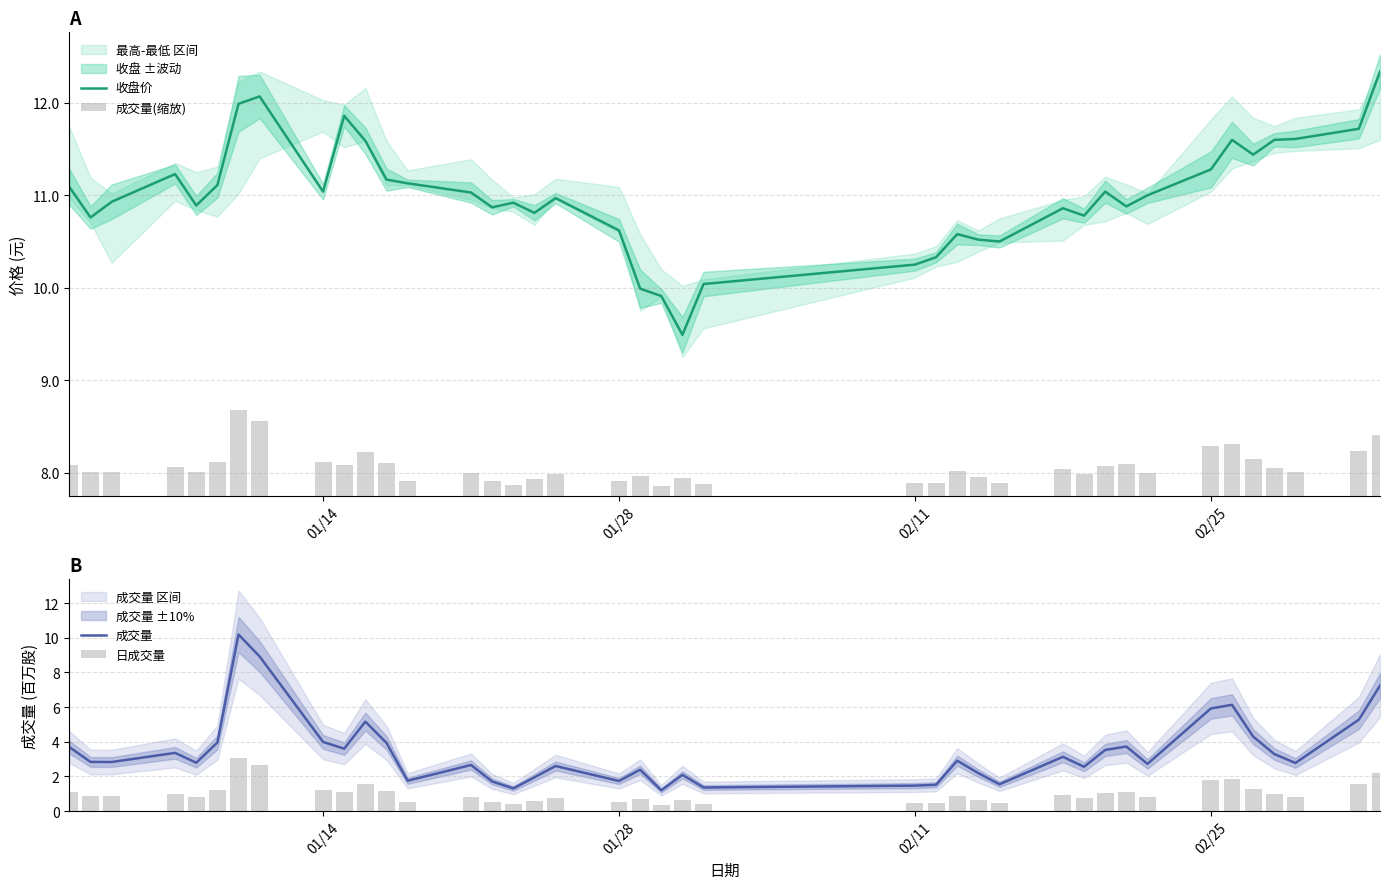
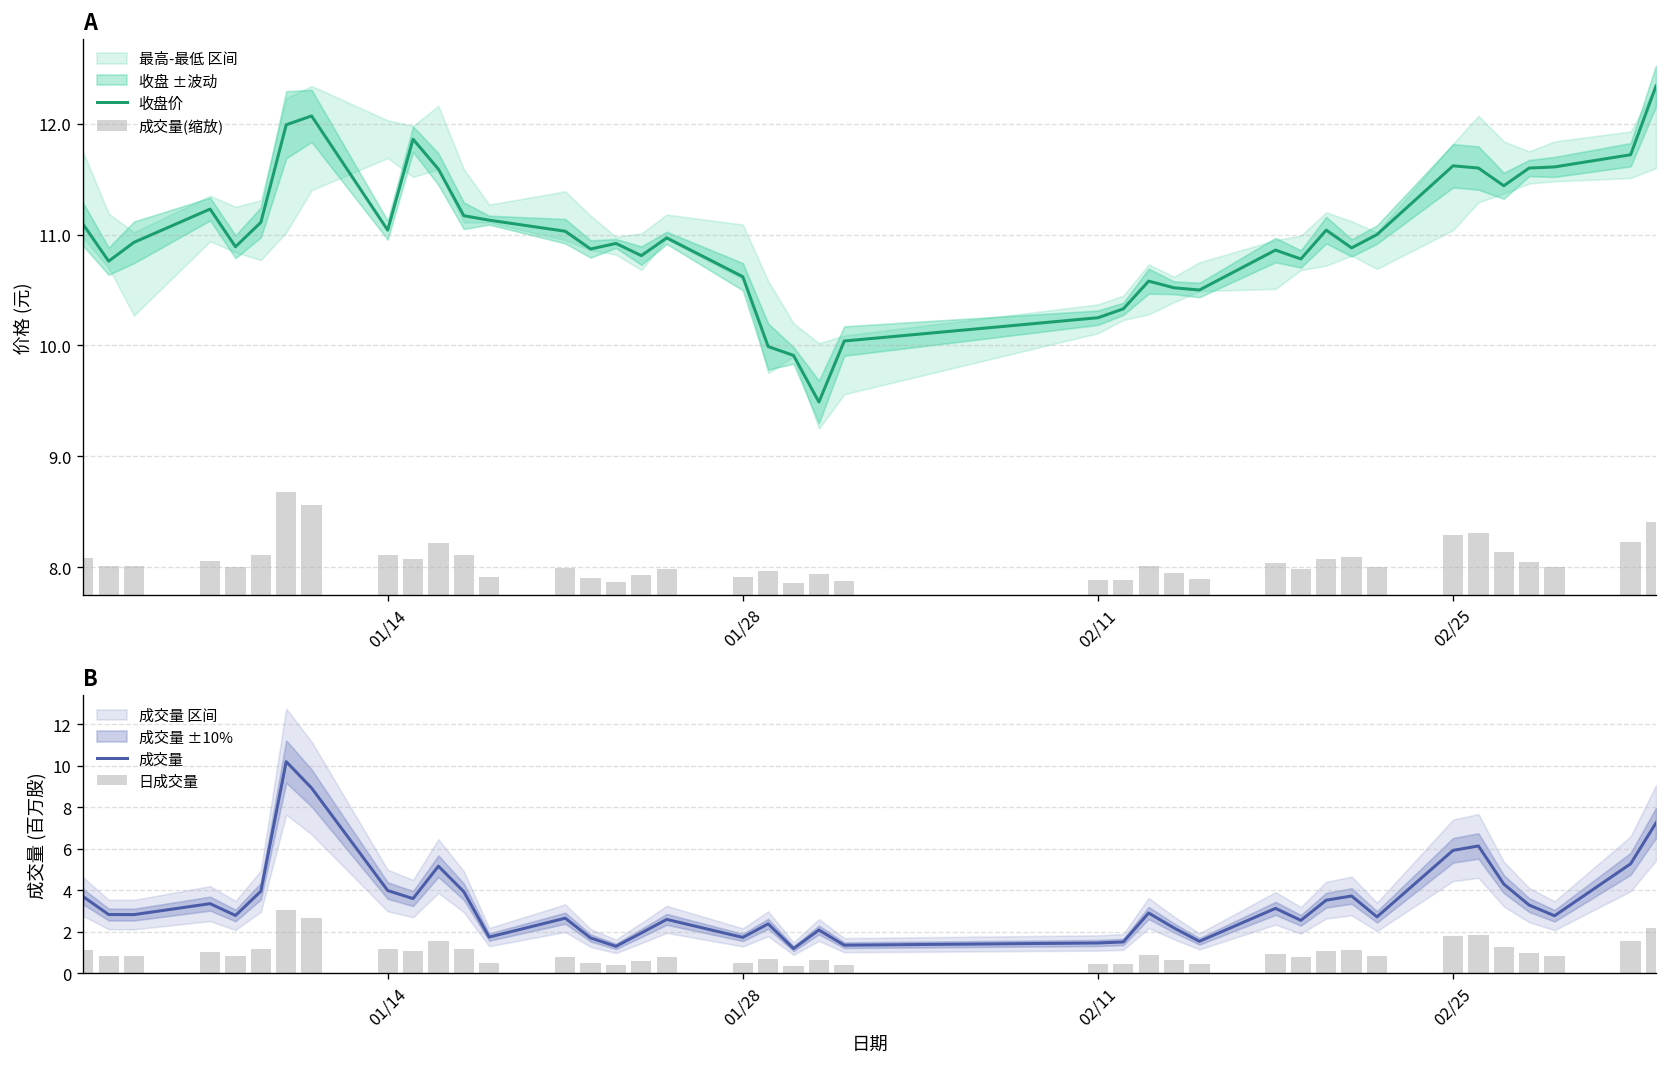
A, 收盘价, 02/25: 11.3 -> 11.6
